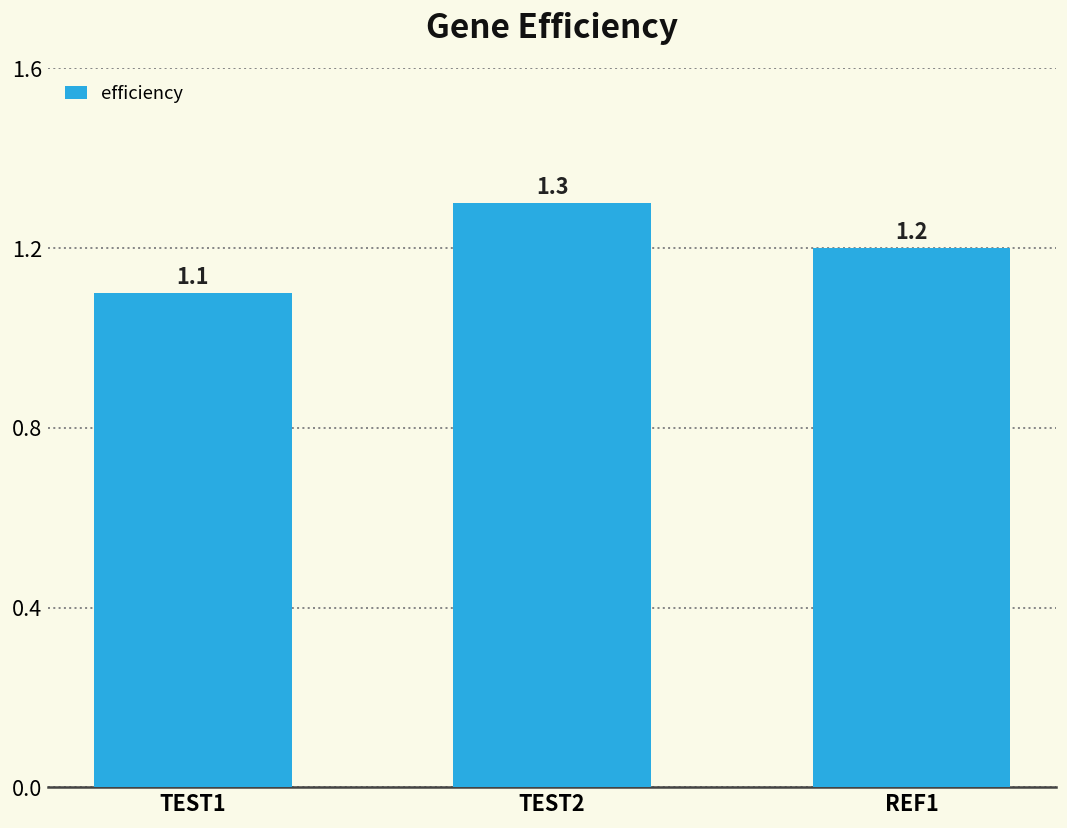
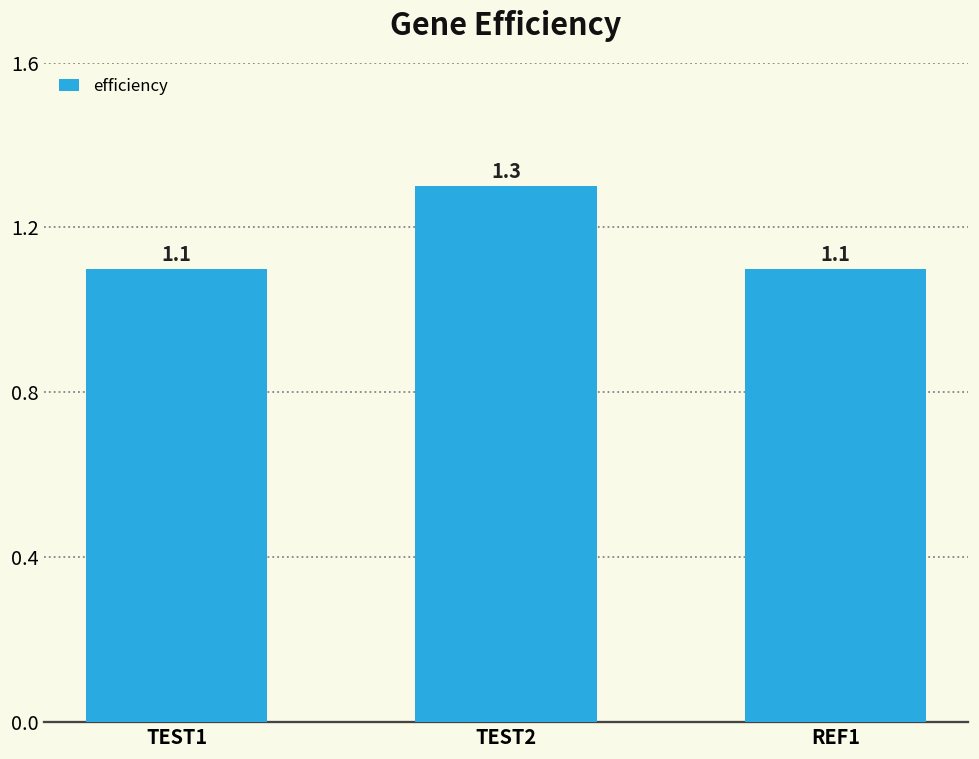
REF1: 1.2 -> 1.1
